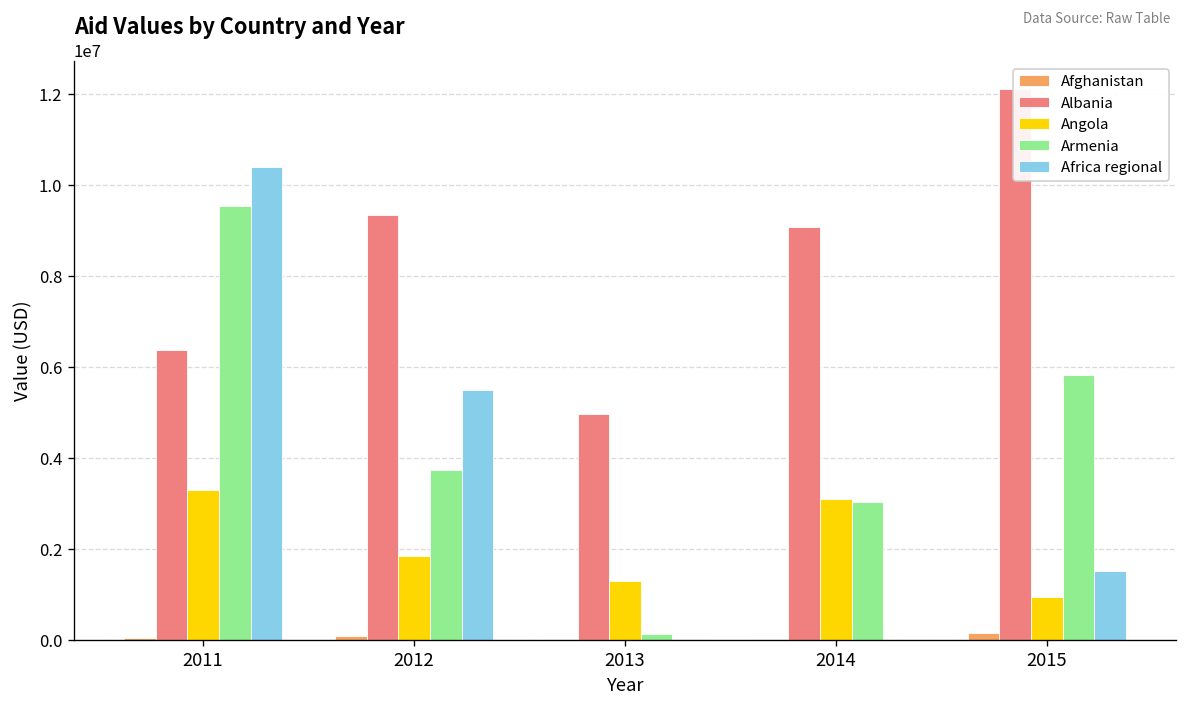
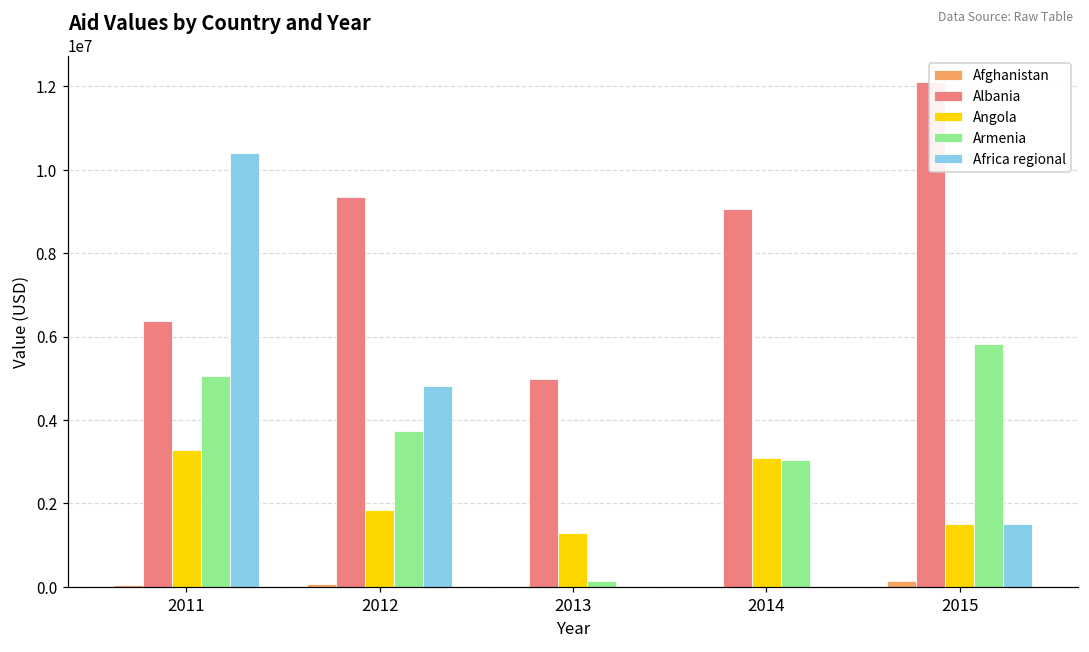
Armenia, 2011: 9500000 -> 5000000
Africa regional, 2012: 5500000 -> 4800000
Angola, 2015: 900000 -> 1500000
